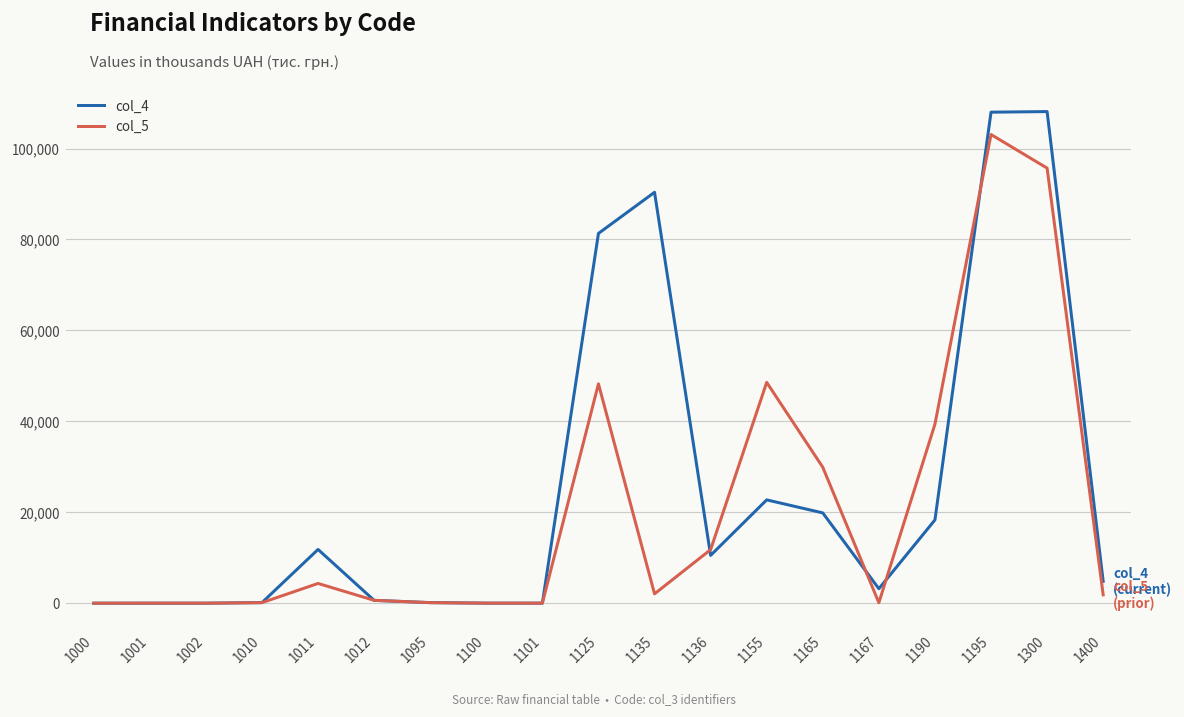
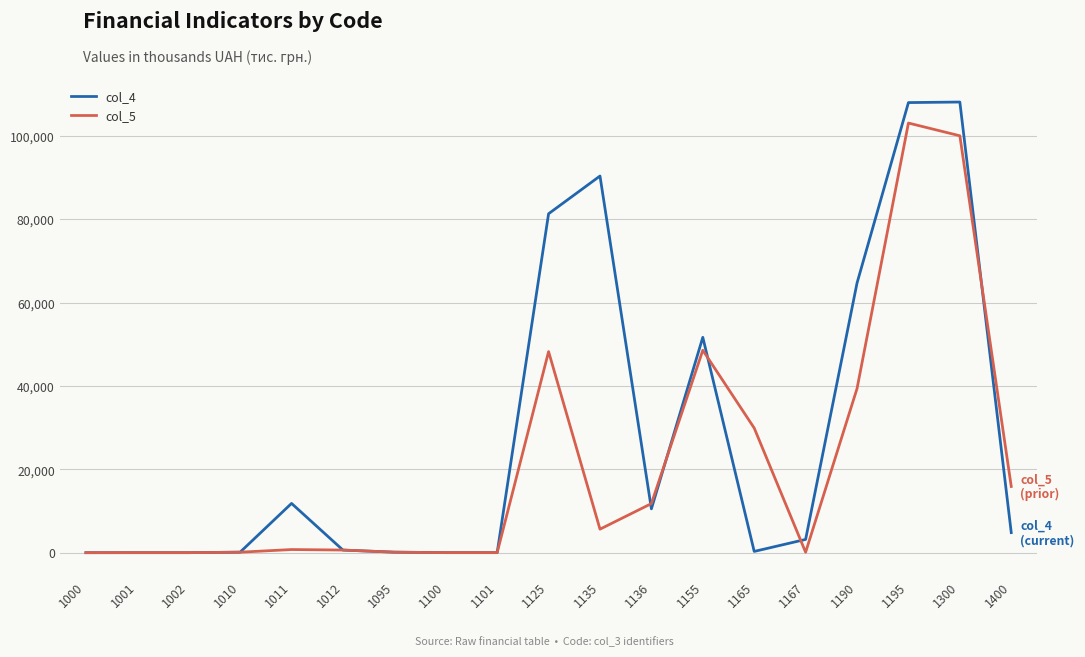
col_5, 1011: 4,000 -> 1,000
col_5, 1135: 2,000 -> 6,000
col_4, 1155: 23,000 -> 52,000
col_4, 1165: 20,000 -> 0
col_4, 1190: 18,000 -> 65,000
col_5, 1300: 96,000 -> 100,000
col_5, 1400: 2,000 -> 16,000
